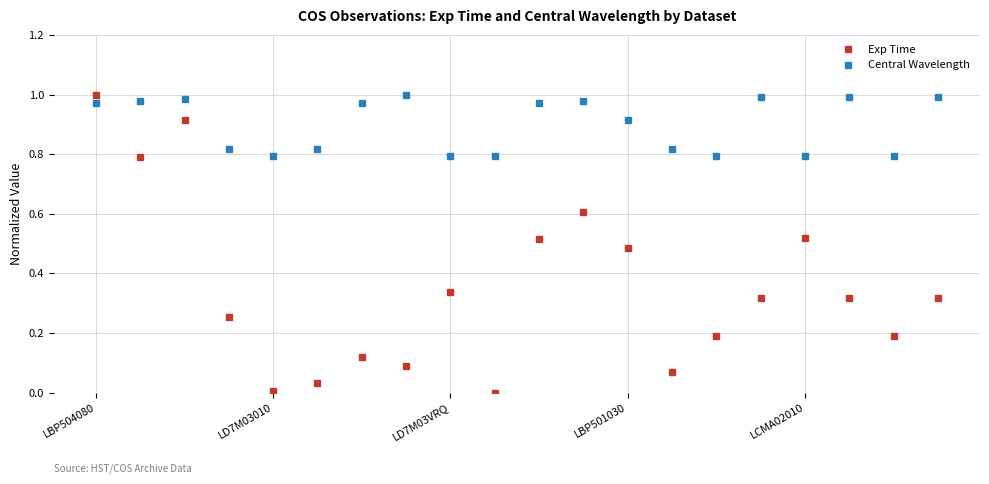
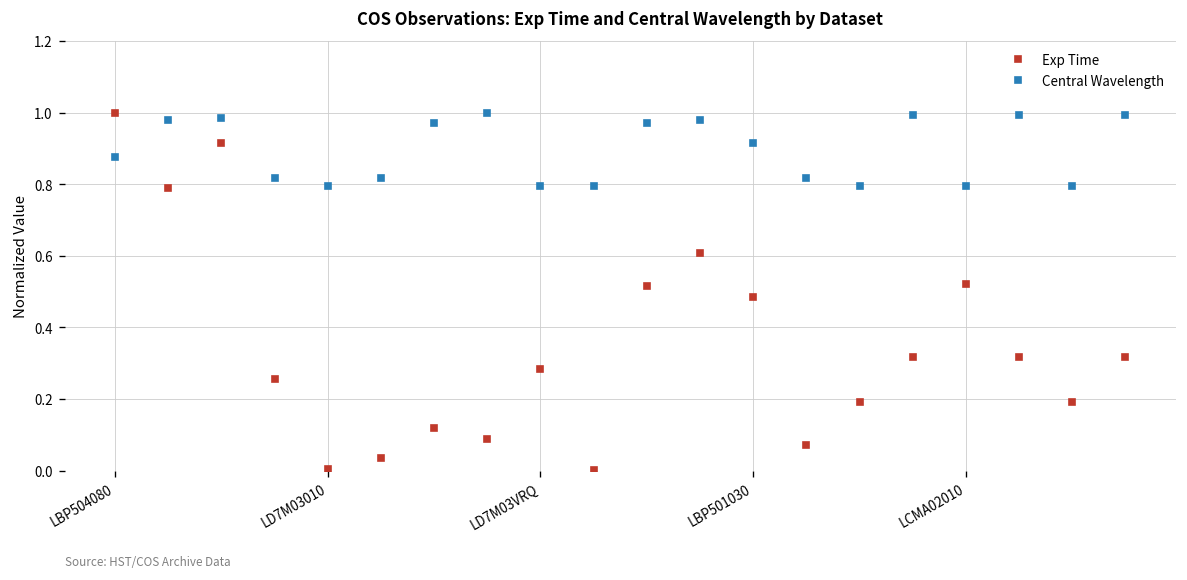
Central Wavelength, LBP504080: 0.97 -> 0.87
Exp Time, LD7M03VRQ: 0.34 -> 0.28
